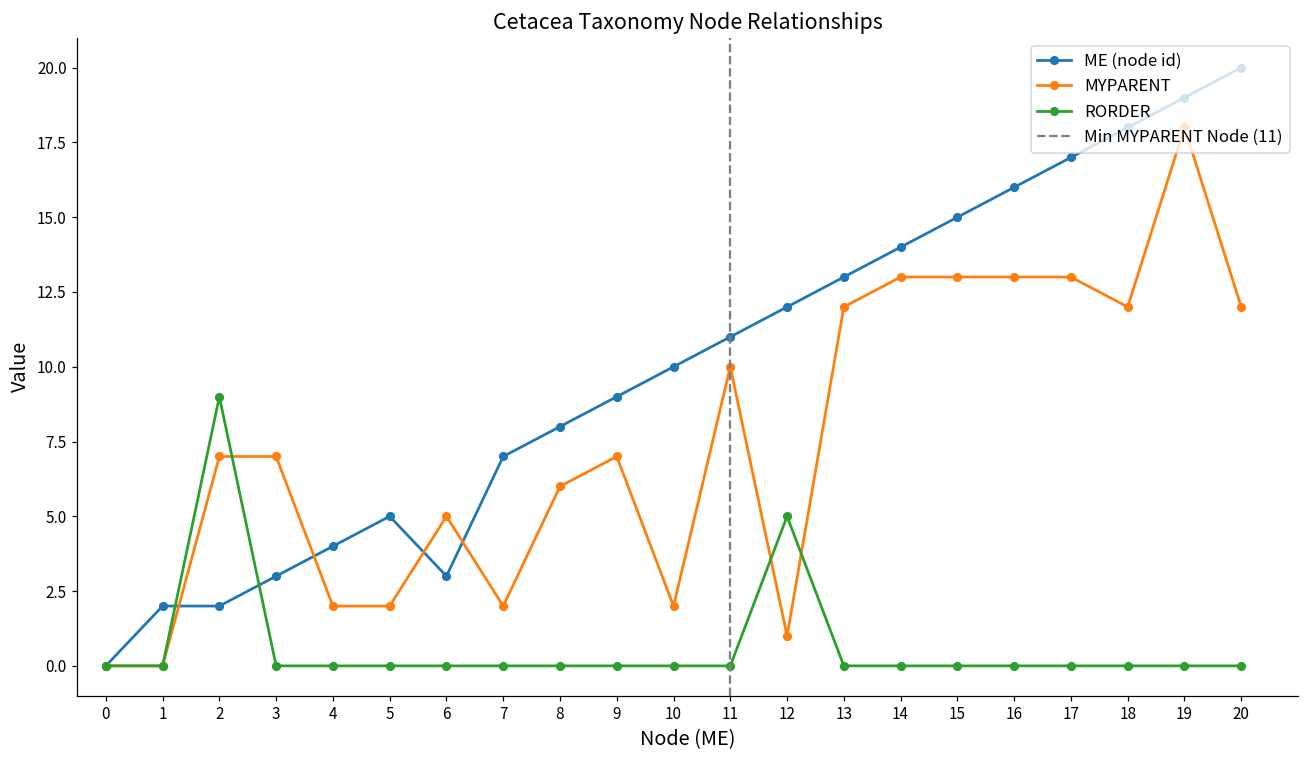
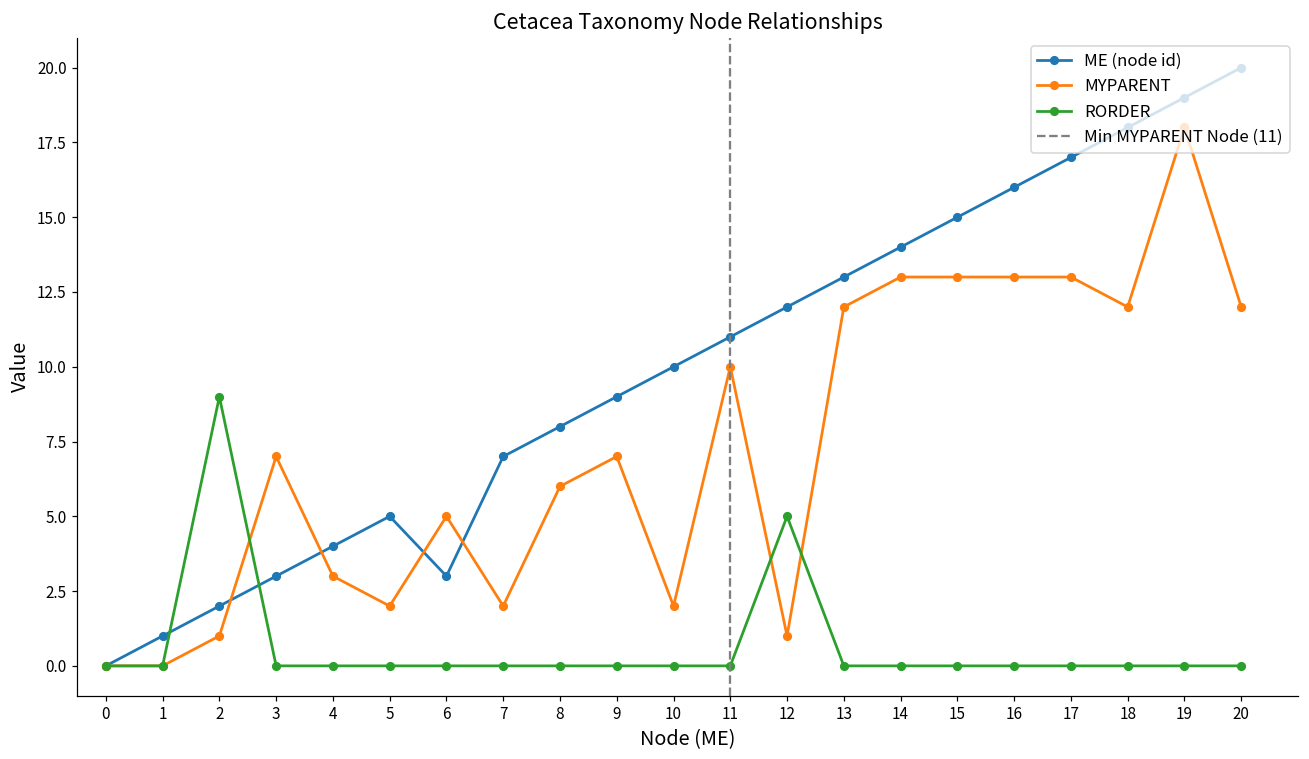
ME (node id), 1: 2 -> 1
MYPARENT, 2: 7 -> 1
MYPARENT, 4: 2 -> 3
